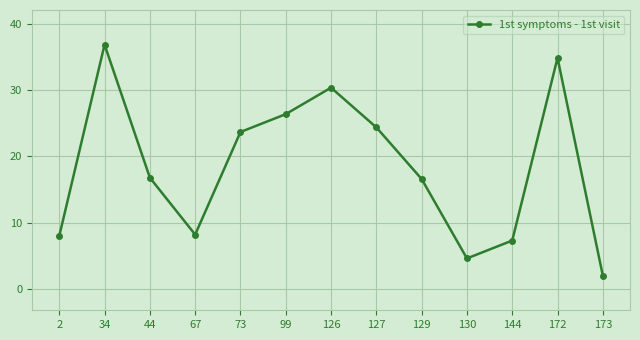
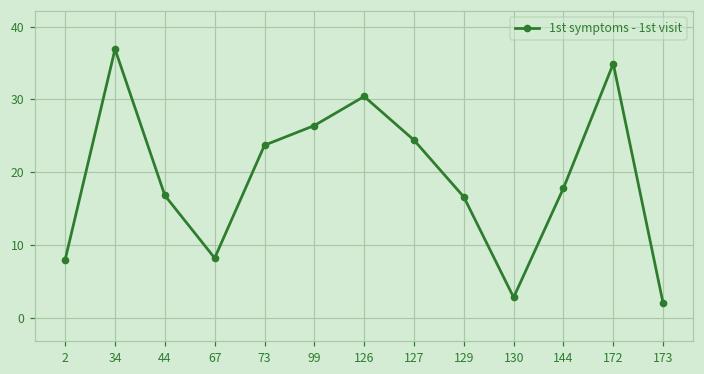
130: 5 -> 3
144: 7 -> 18
